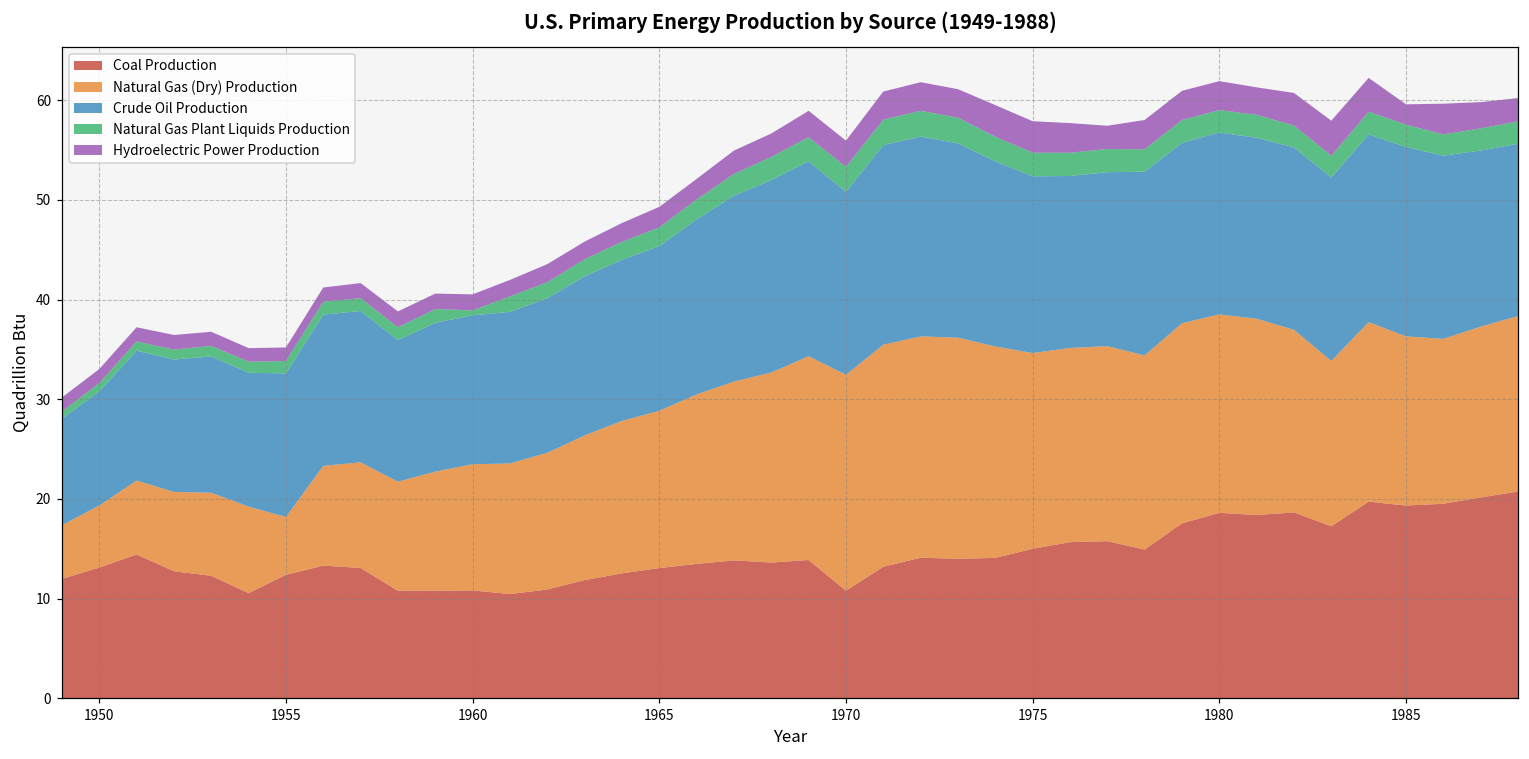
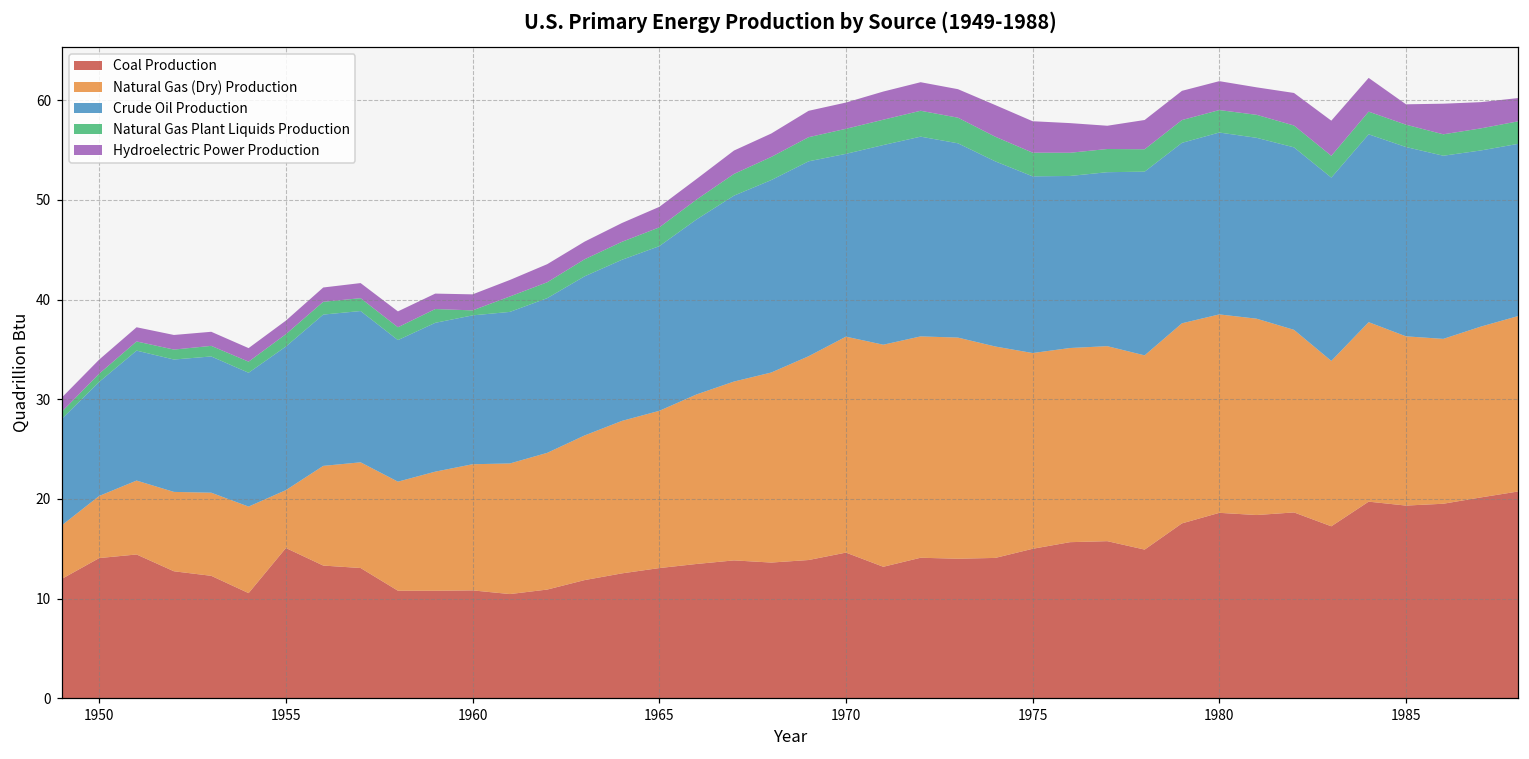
Coal Production, 1950: 13 -> 14
Coal Production, 1955: 12 -> 15
Coal Production, 1970: 11 -> 15
